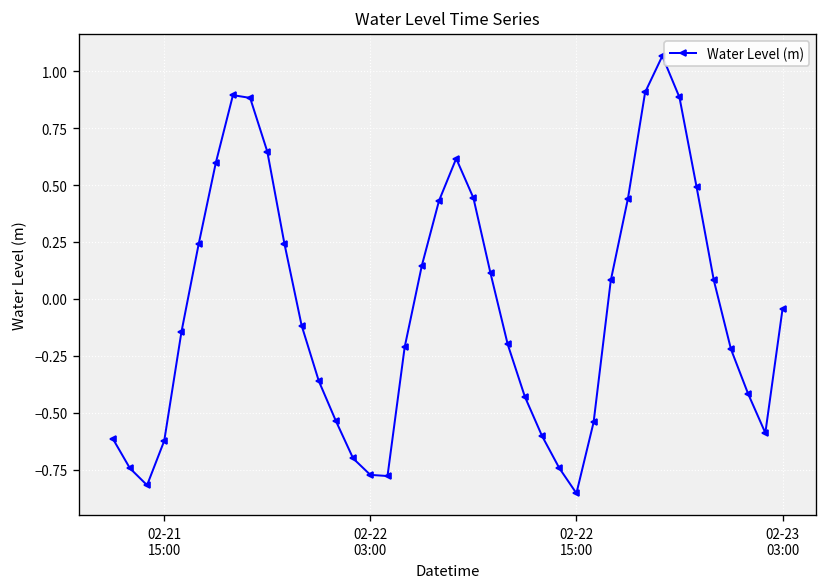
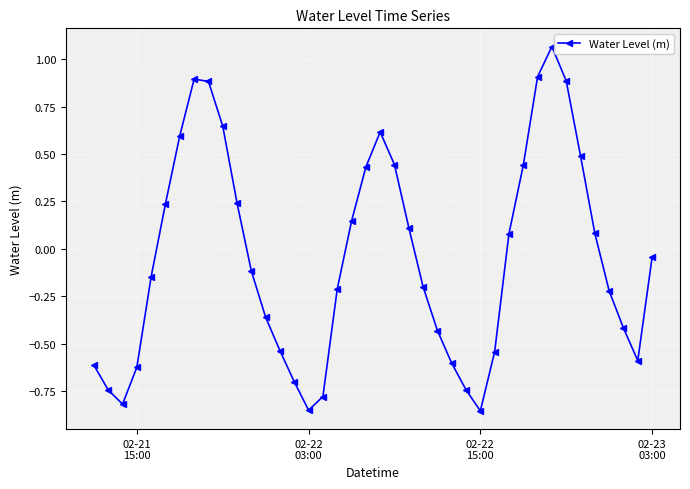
02-22 03:00: -0.77 -> -0.85
